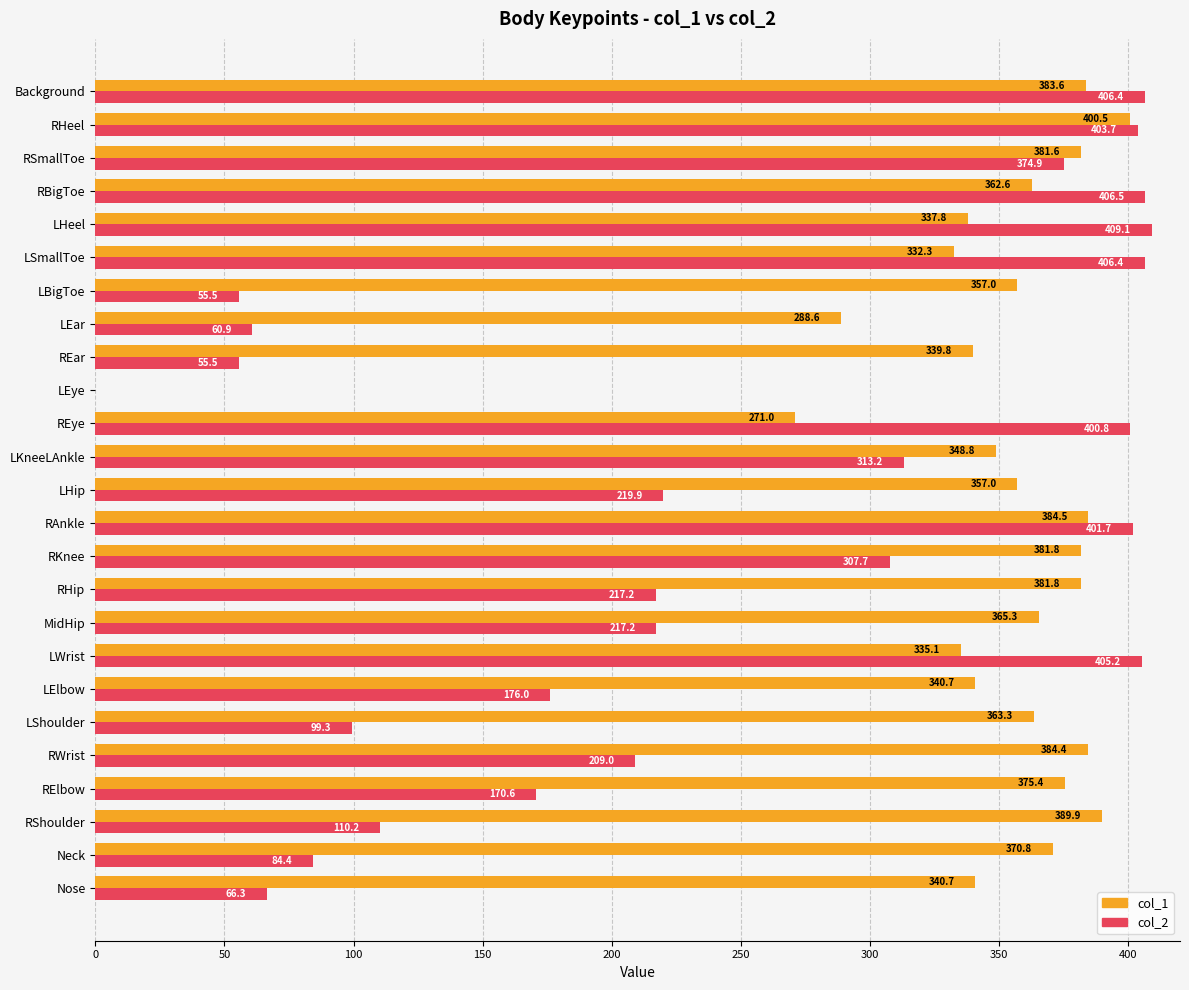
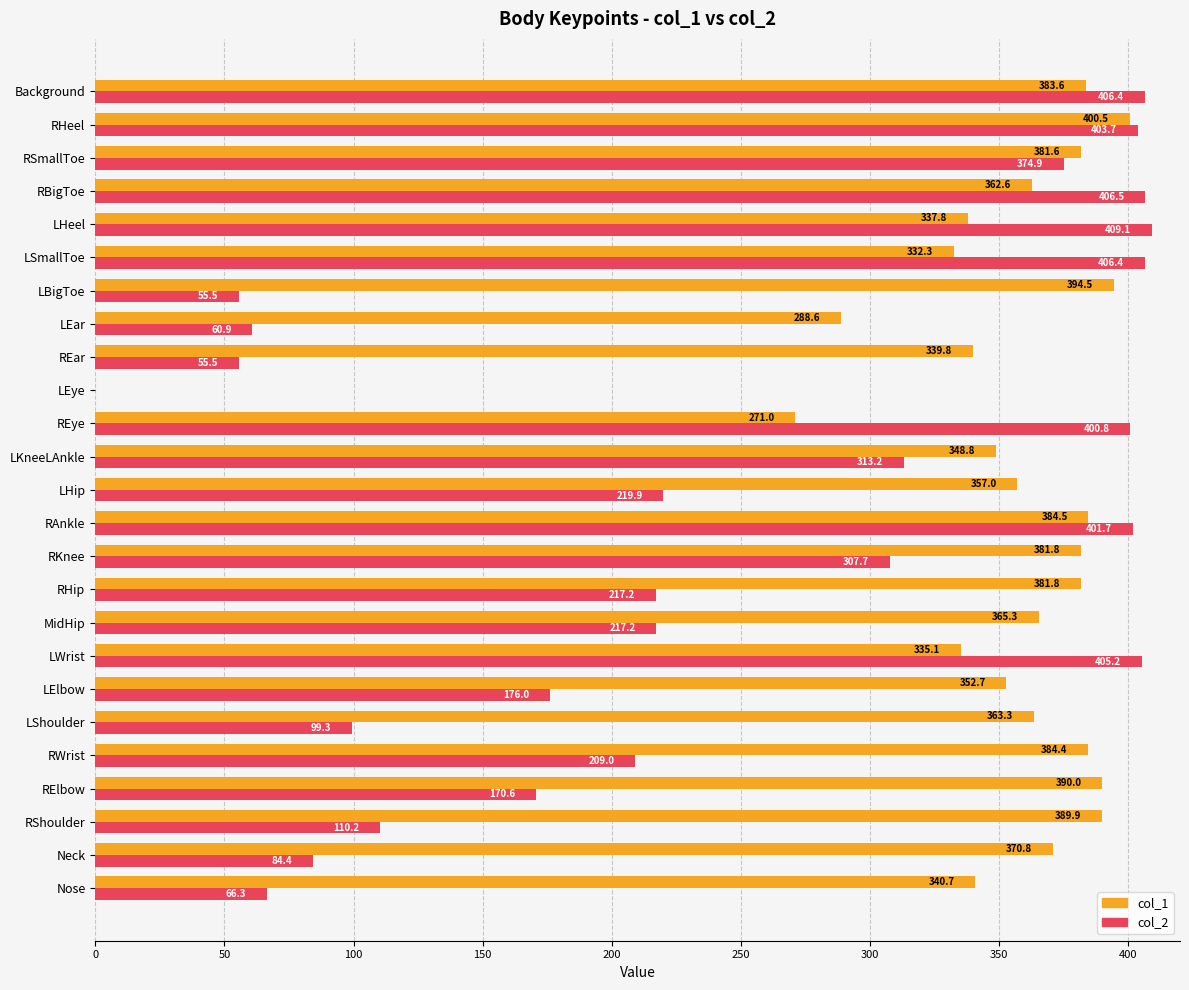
col_1, LBigToe: 357.0 -> 394.5
col_1, LElbow: 340.7 -> 352.7
col_1, RElbow: 375.4 -> 390.0
